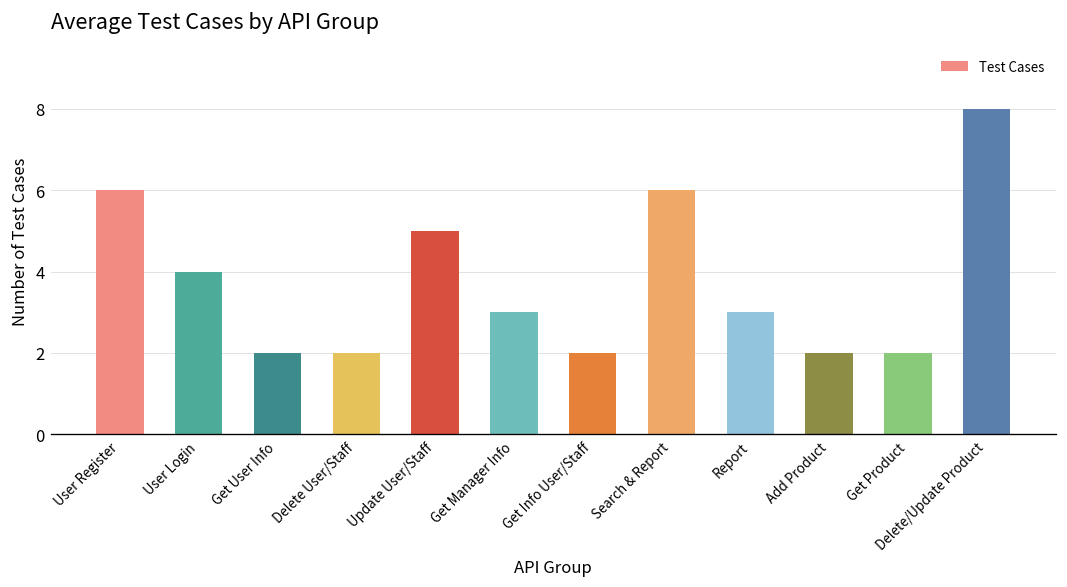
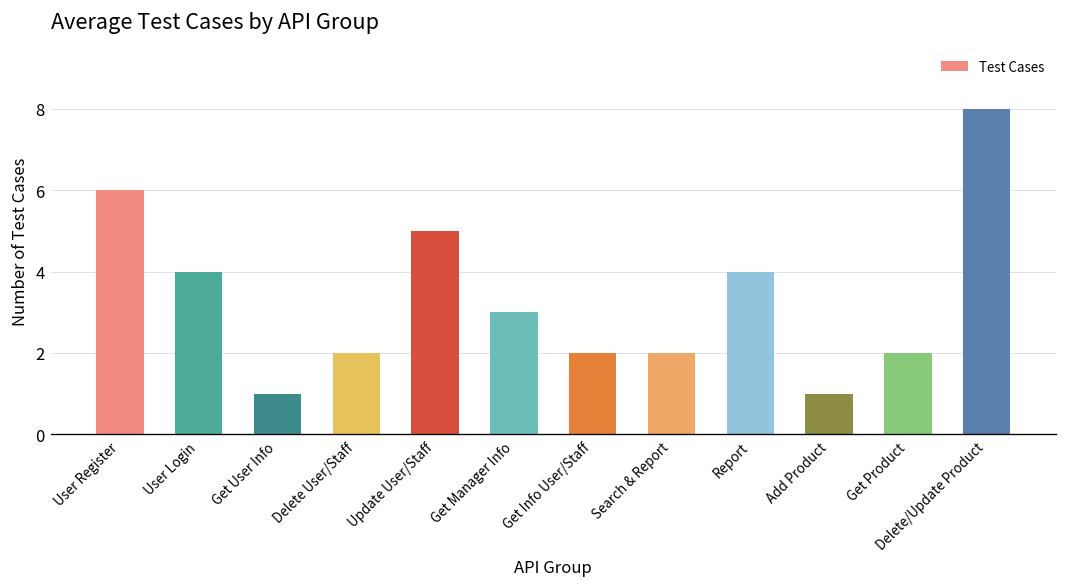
Get User Info: 2 -> 1
Search & Report: 6 -> 2
Report: 3 -> 4
Add Product: 2 -> 1
